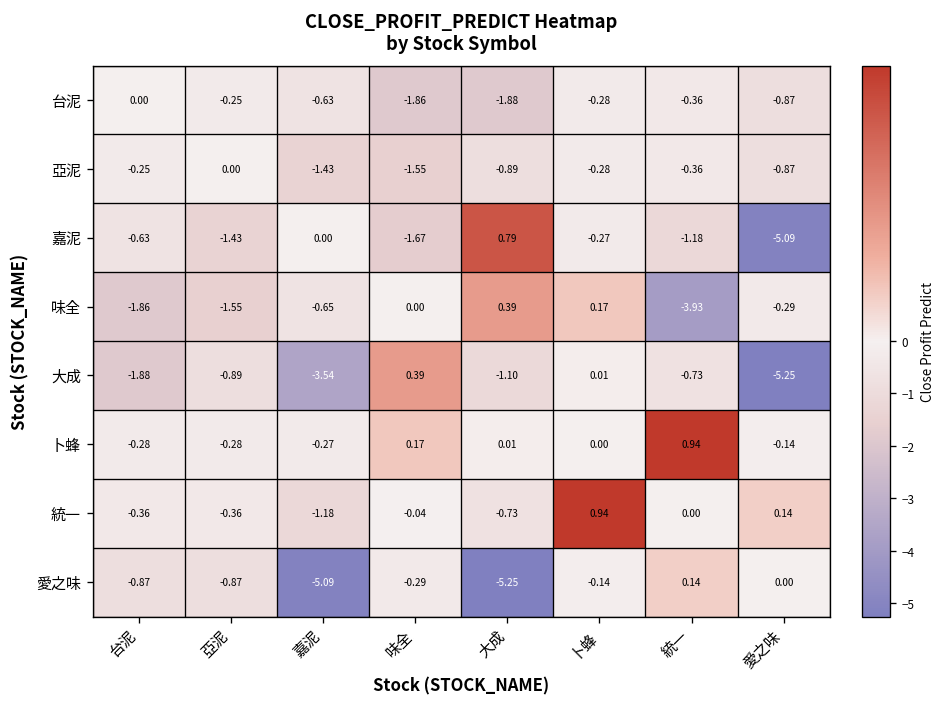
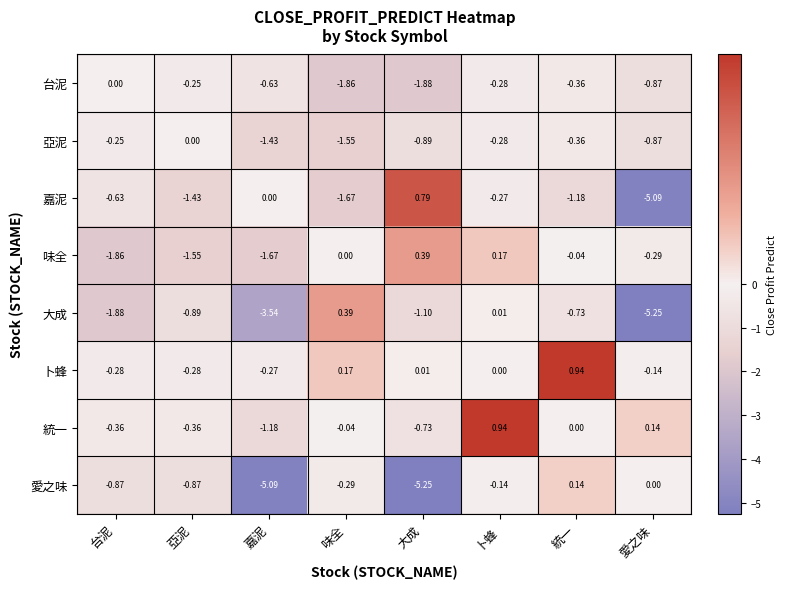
味全, 嘉泥: -0.65 -> -1.67
味全, 統一: -3.93 -> -0.04
